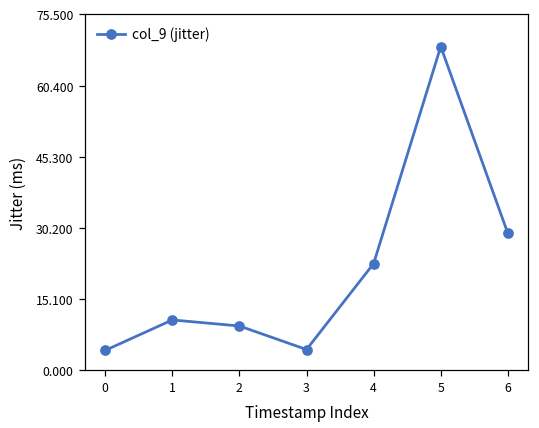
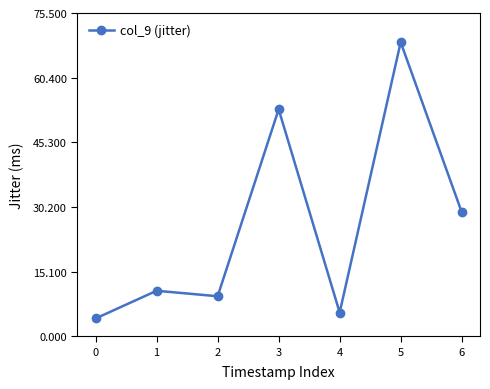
3: 4 -> 53
4: 23 -> 6
